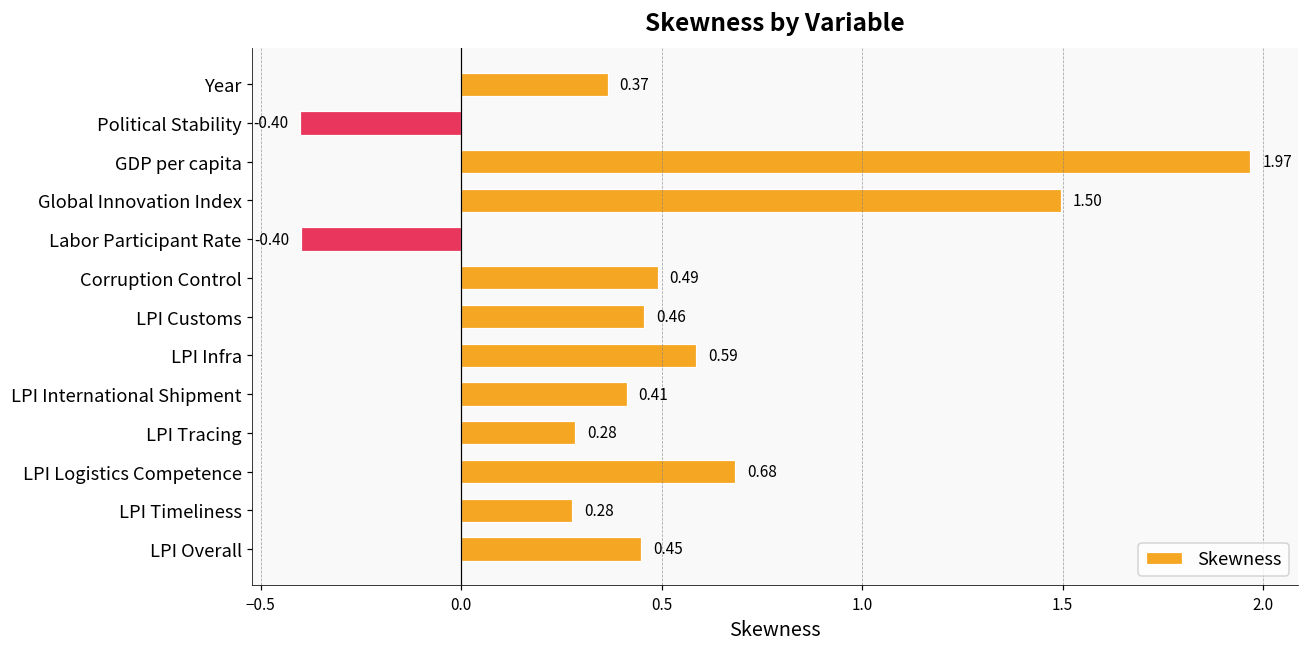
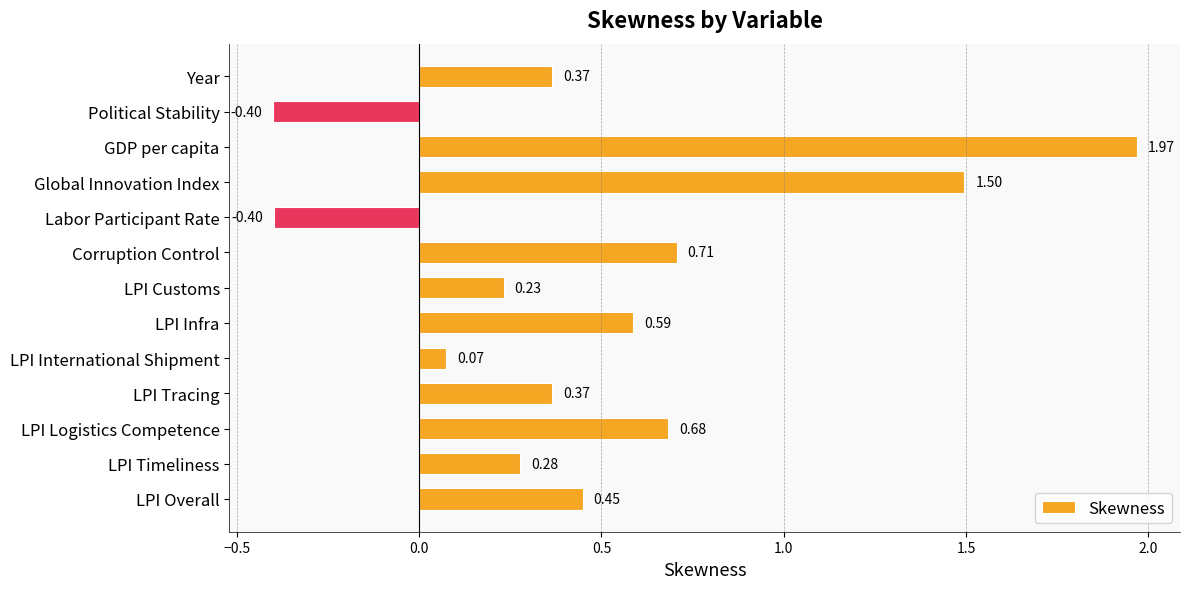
Corruption Control: 0.49 -> 0.71
LPI Customs: 0.46 -> 0.23
LPI International Shipment: 0.41 -> 0.07
LPI Tracing: 0.28 -> 0.37
